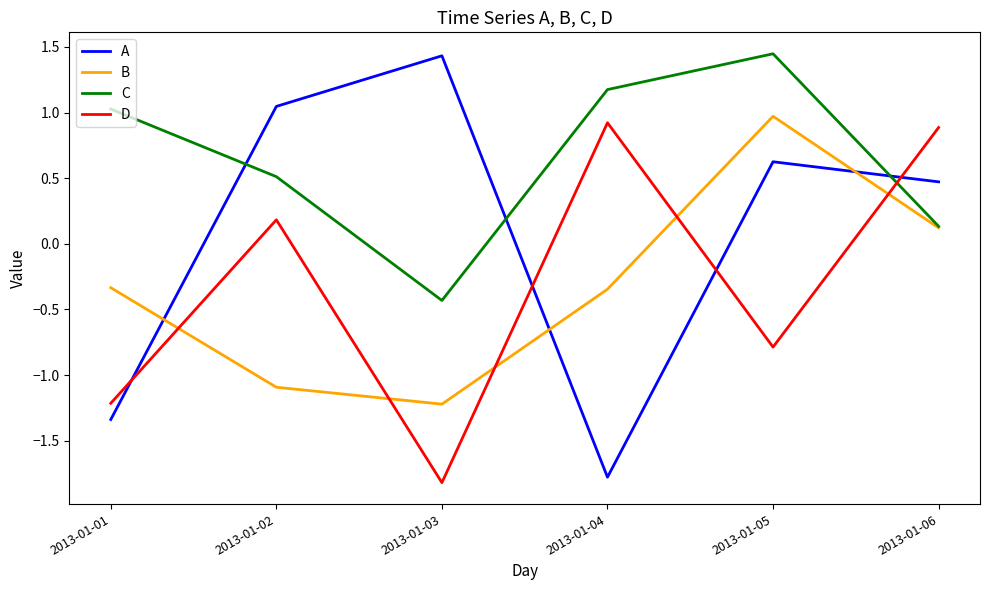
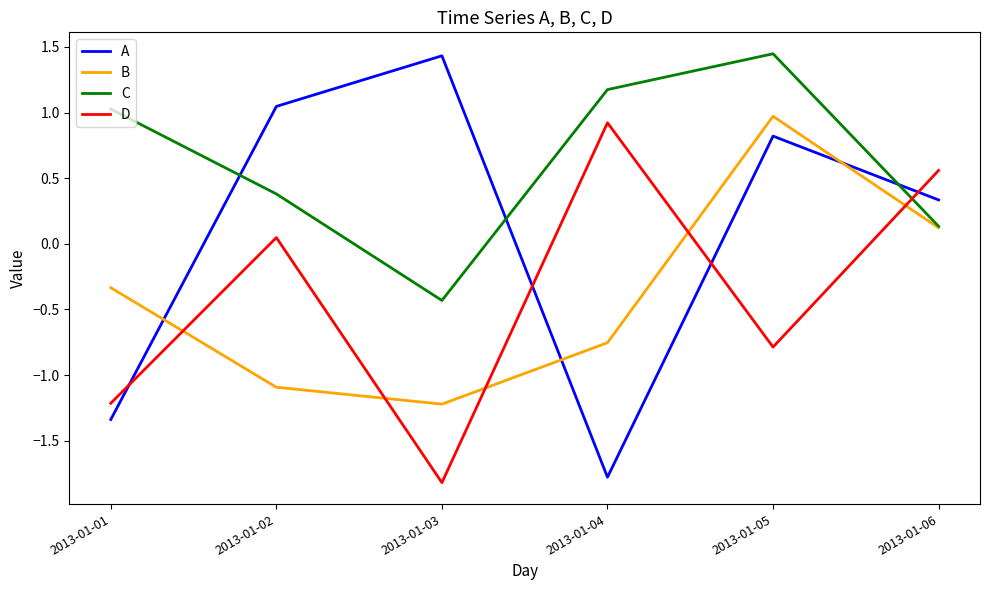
C, 2013-01-02: 0.51 -> 0.38
D, 2013-01-02: 0.18 -> 0.05
B, 2013-01-04: -0.35 -> -0.75
A, 2013-01-05: 0.62 -> 0.82
A, 2013-01-06: 0.47 -> 0.33
D, 2013-01-06: 0.89 -> 0.56
